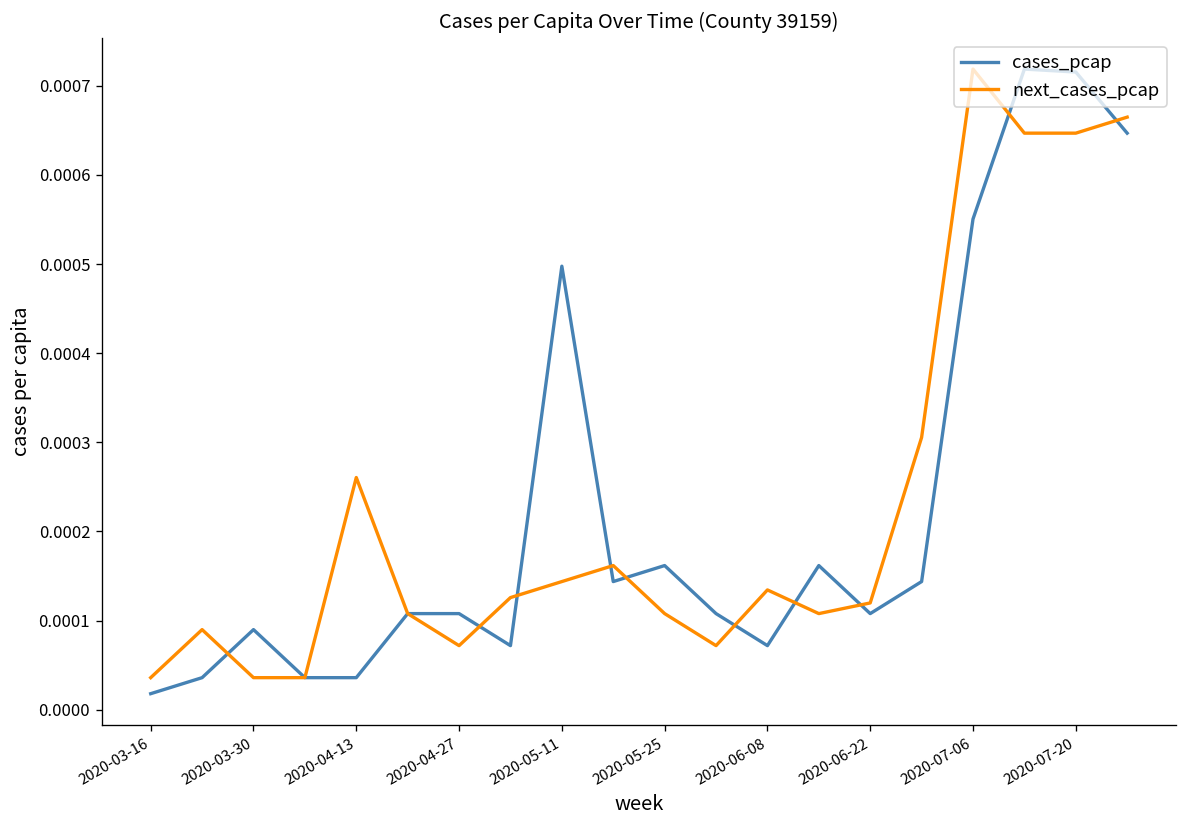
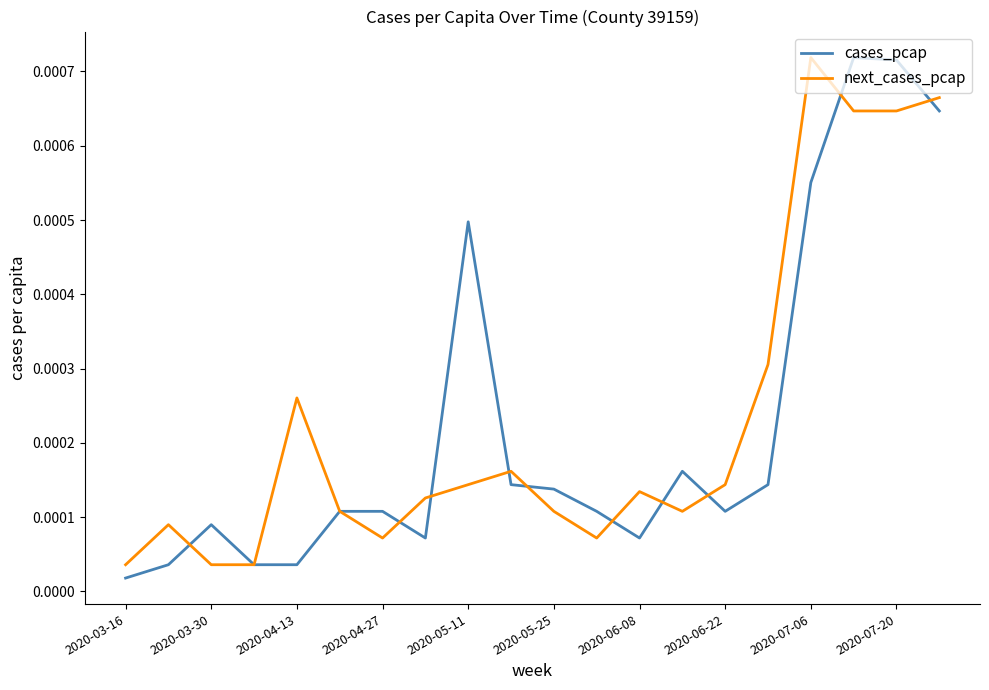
cases_pcap, 2020-05-25: 0.00016 -> 0.00014
next_cases_pcap, 2020-06-22: 0.00012 -> 0.00014
